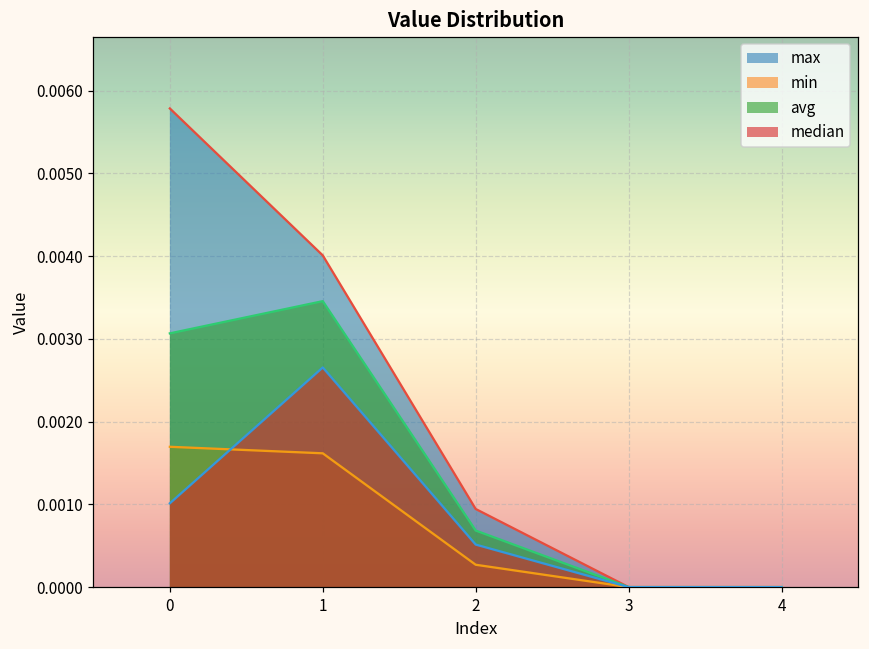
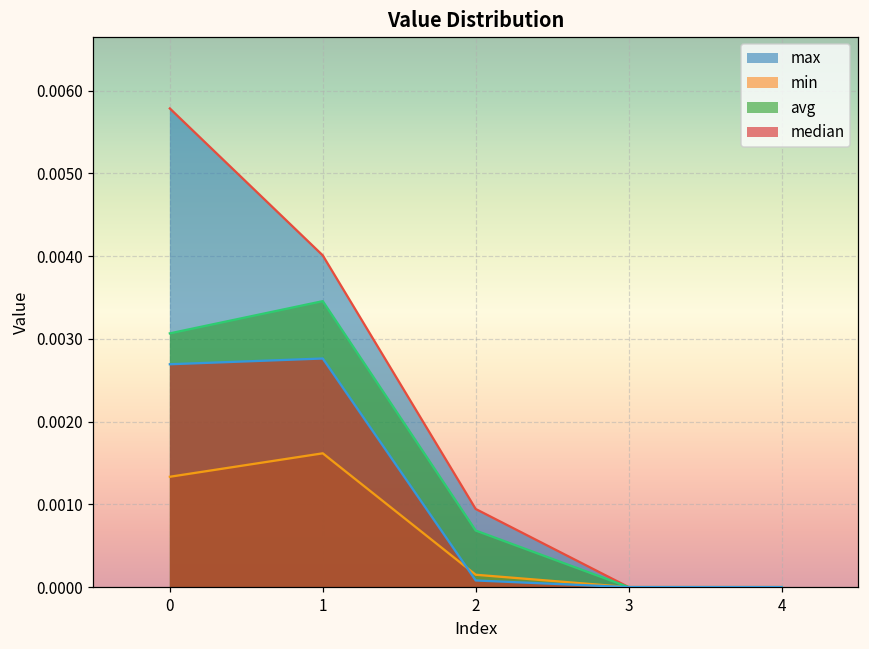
min, 0: 0.0017 -> 0.0013
median, 0: 0.0010 -> 0.0027
median, 1: 0.0027 -> 0.0028
min, 2: 0.0003 -> 0.0001
median, 2: 0.0005 -> 0.0001
